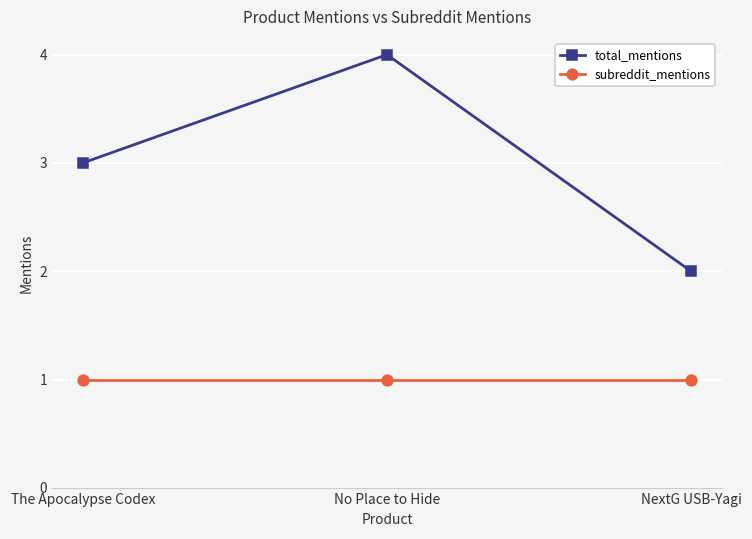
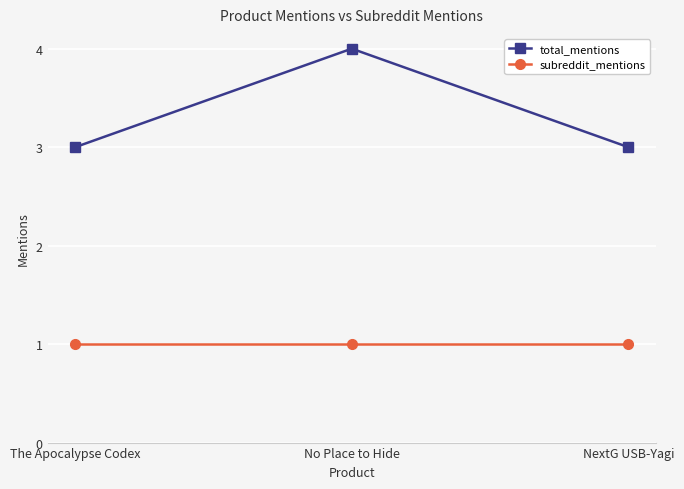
total_mentions, NextG USB-Yagi: 2 -> 3
